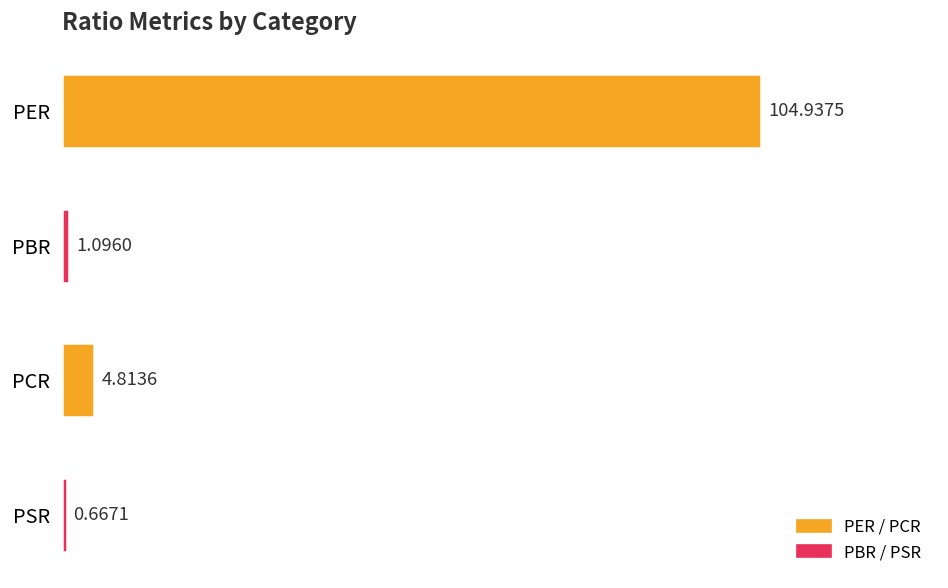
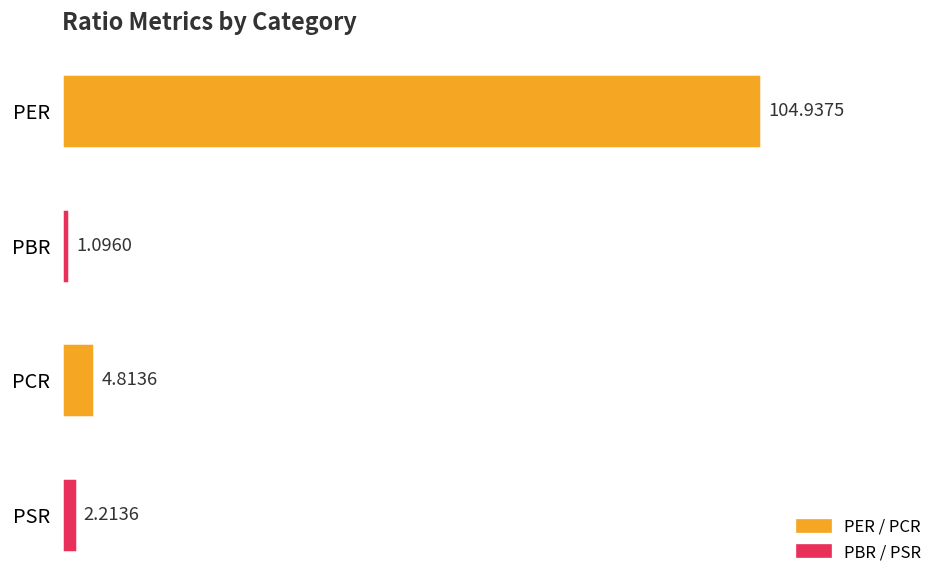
PSR: 0.6671 -> 2.2136
